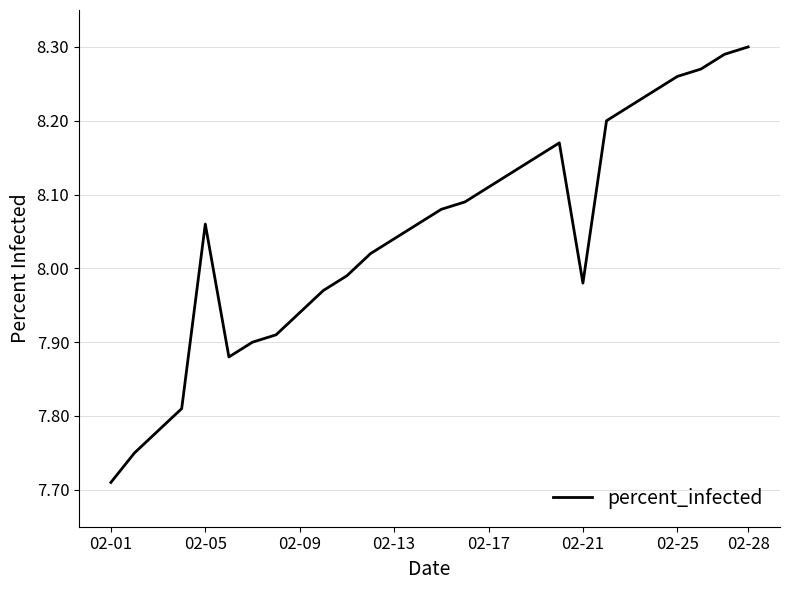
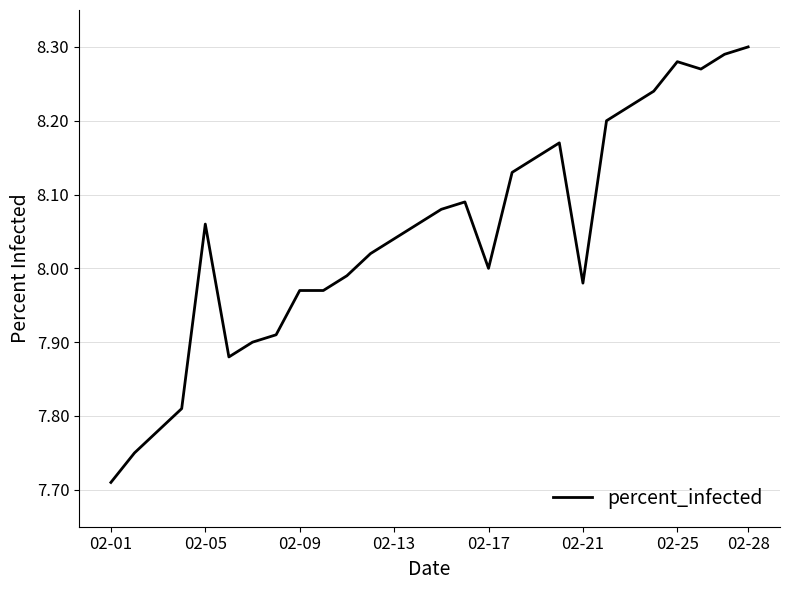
02-09: 7.94 -> 7.97
02-17: 8.11 -> 8.00
02-25: 8.26 -> 8.28
